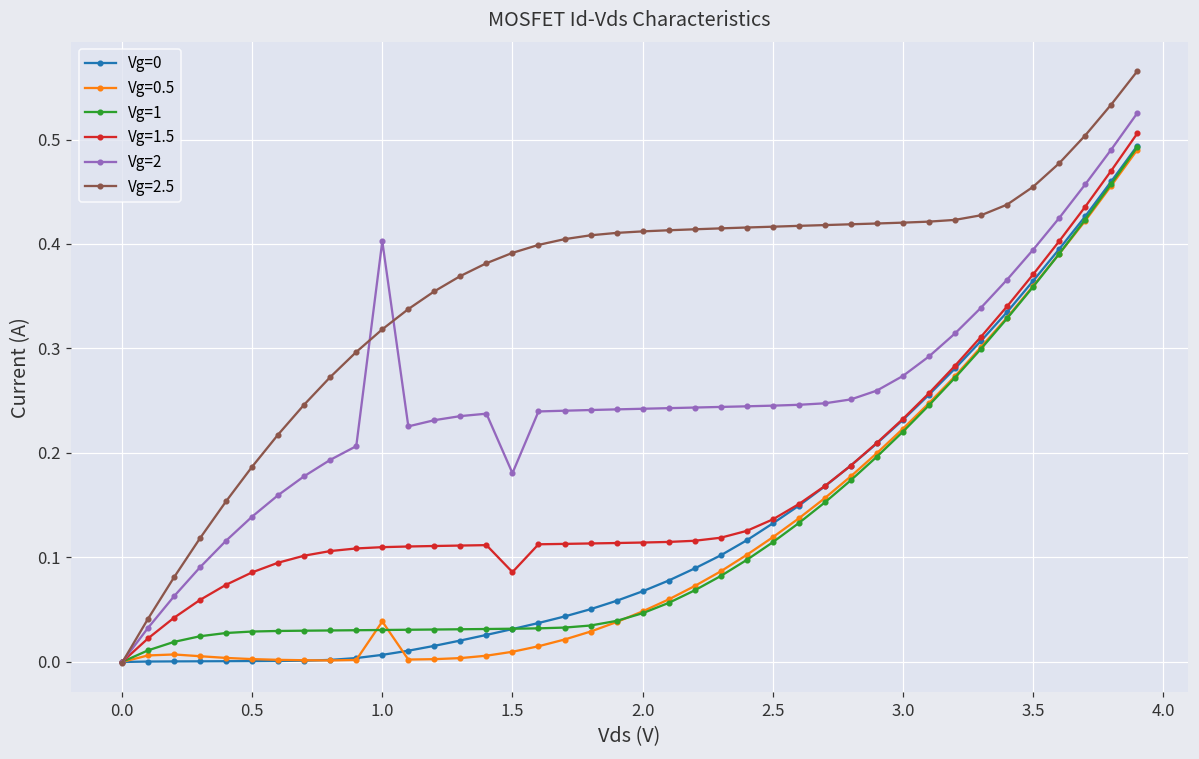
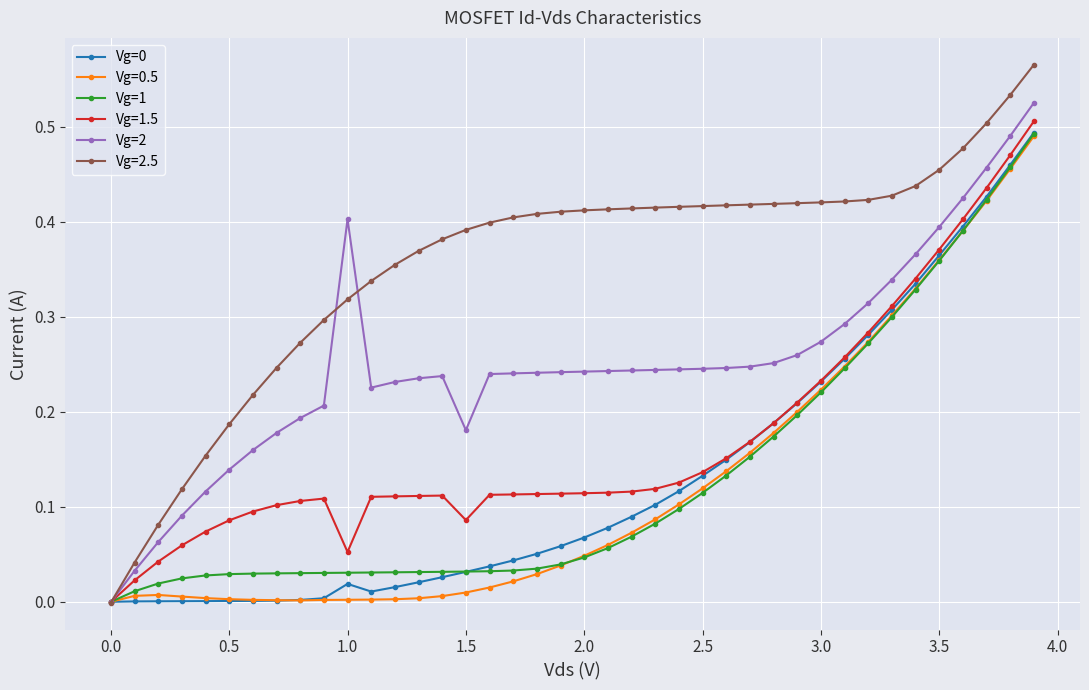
Vg=0, 1.0: 0.01 -> 0.02
Vg=0.5, 1.0: 0.04 -> 0.00
Vg=1.5, 1.0: 0.11 -> 0.05
